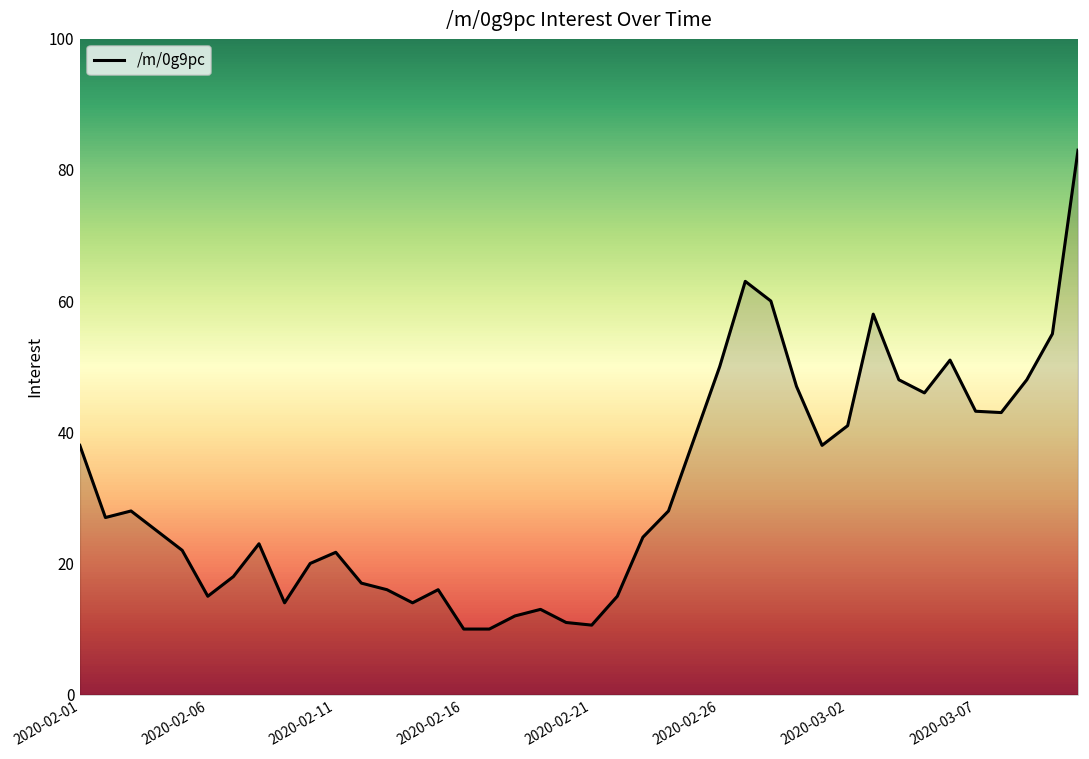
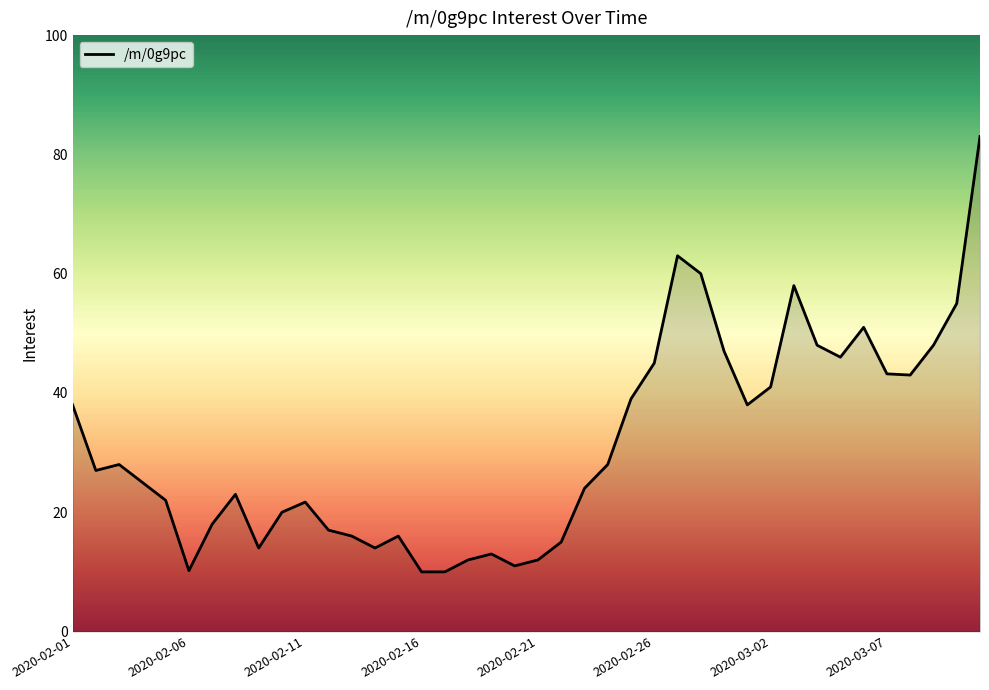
2020-02-06: 15 -> 10
2020-02-21: 11 -> 12
2020-02-26: 50 -> 45
